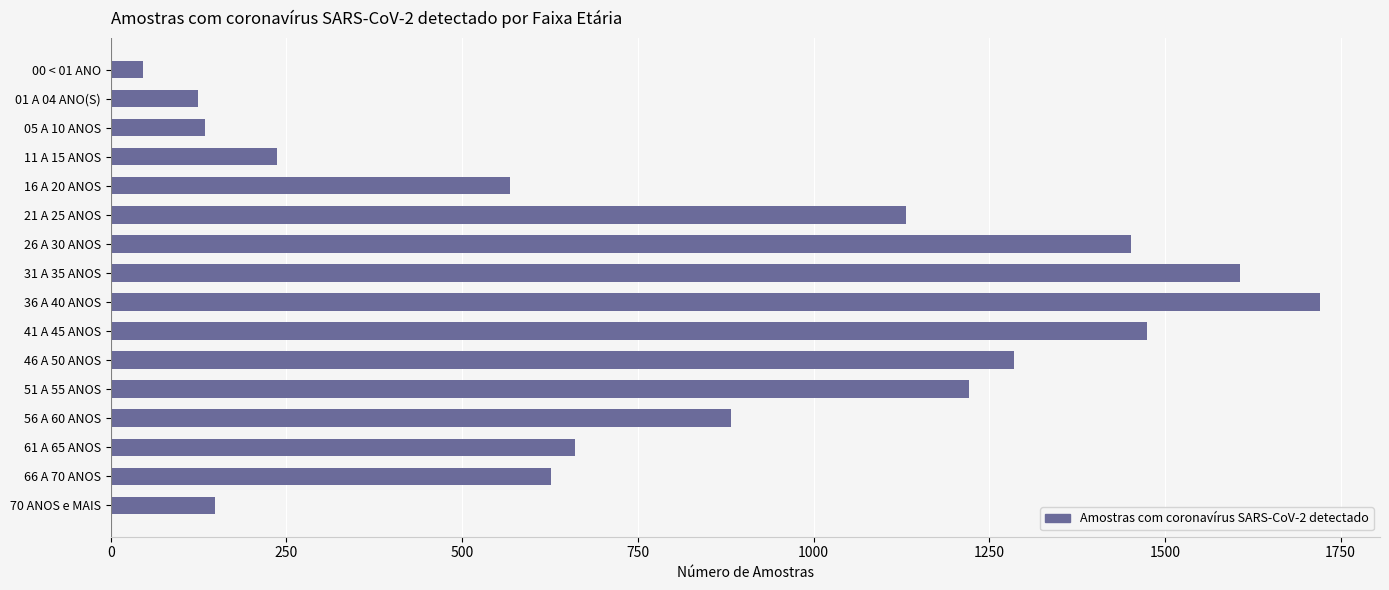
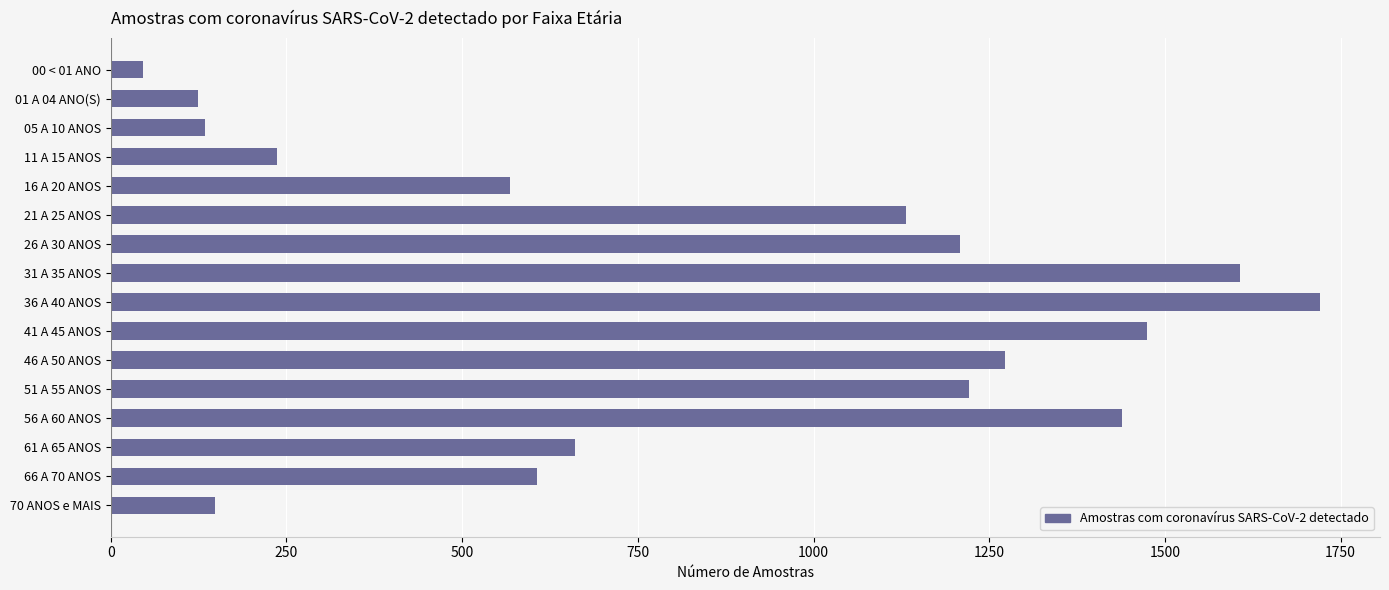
26 A 30 ANOS: 1450 -> 1210
46 A 50 ANOS: 1290 -> 1270
56 A 60 ANOS: 880 -> 1440
66 A 70 ANOS: 630 -> 610
